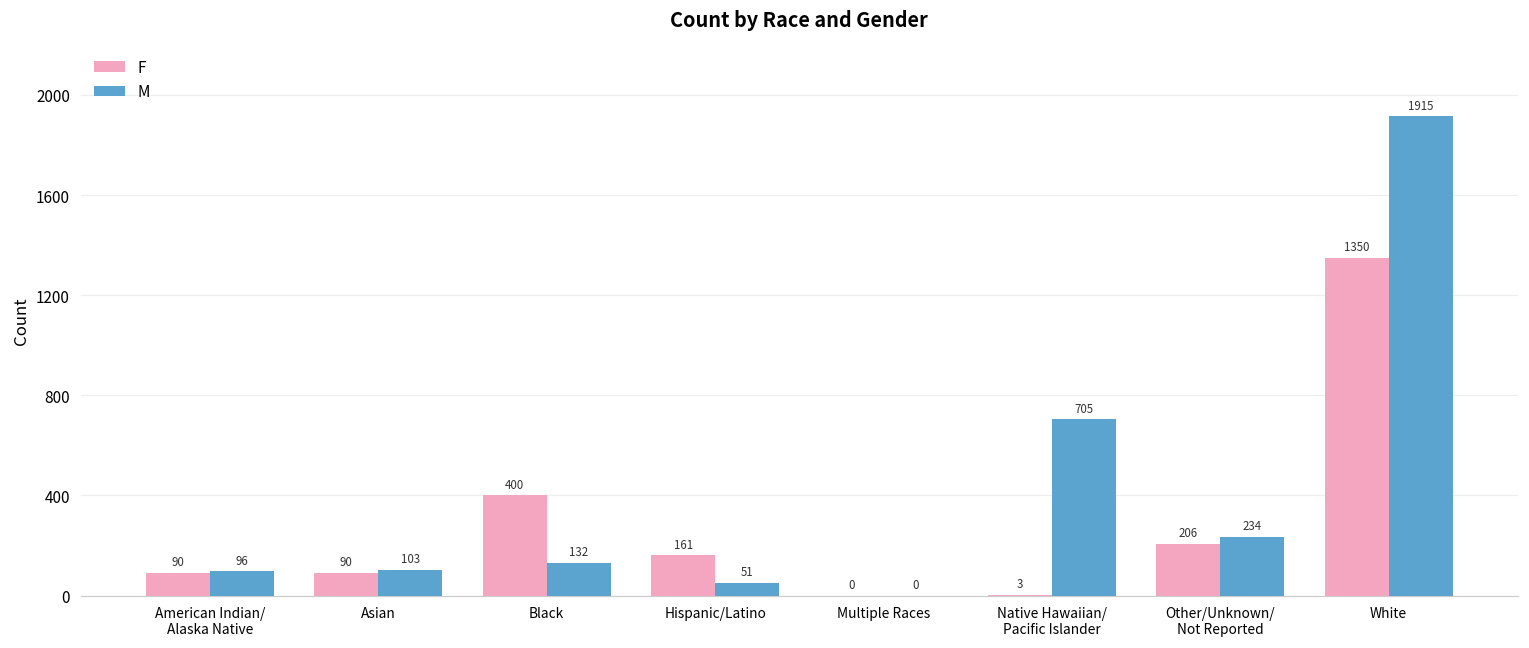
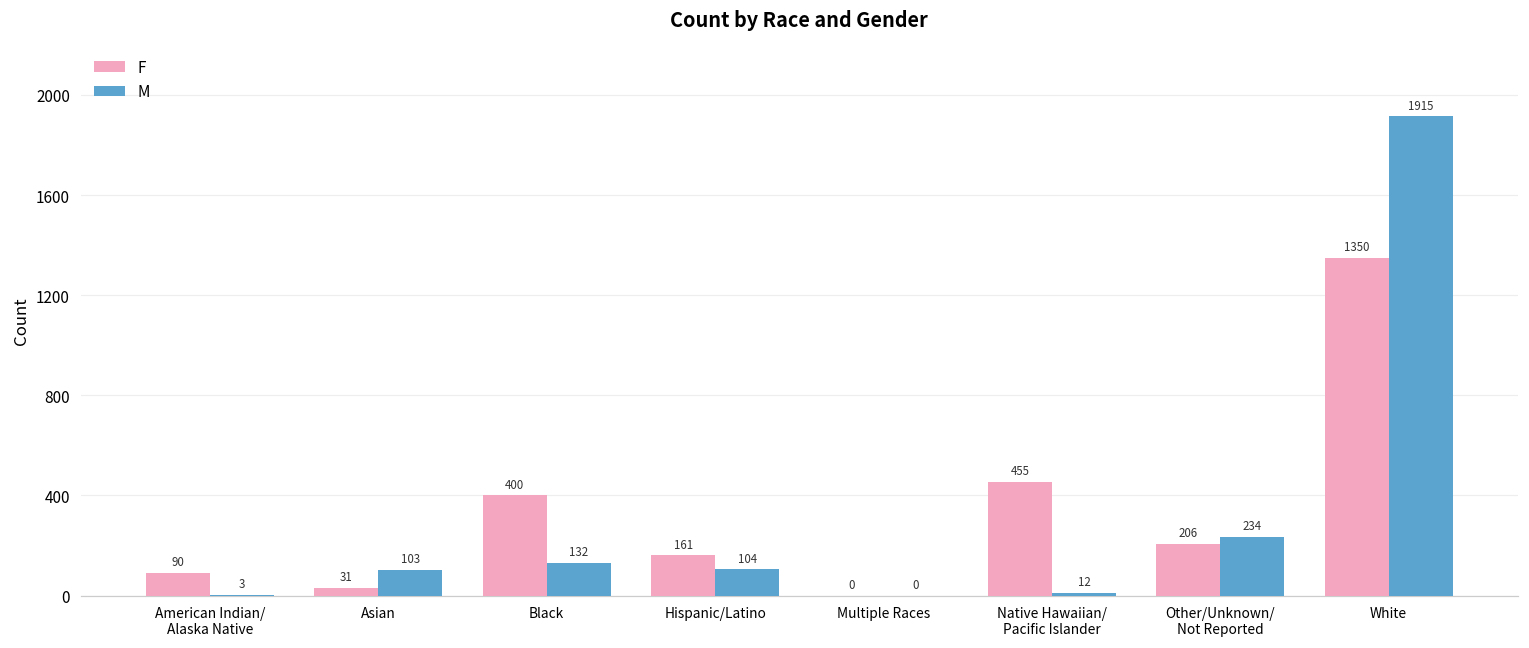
M, American Indian/ Alaska Native: 96 -> 3
F, Asian: 90 -> 31
M, Hispanic/Latino: 51 -> 104
F, Native Hawaiian/ Pacific Islander: 3 -> 455
M, Native Hawaiian/ Pacific Islander: 705 -> 12
